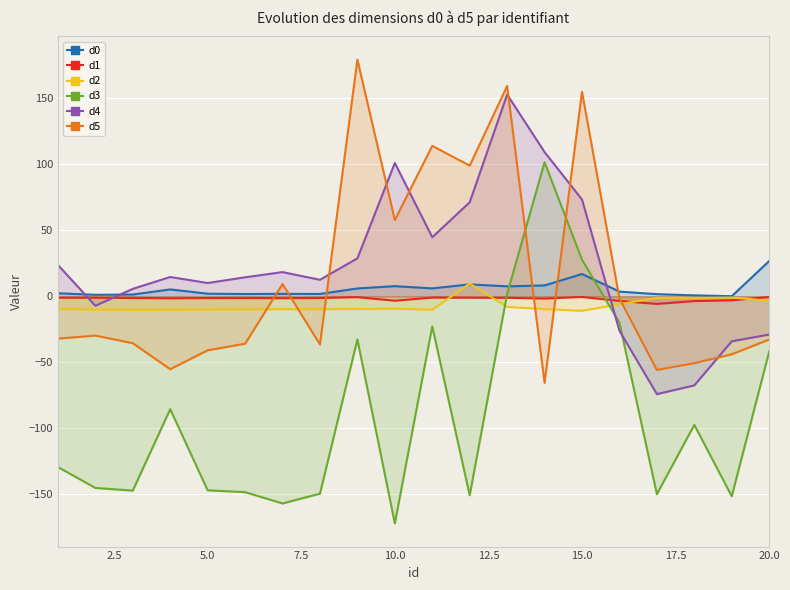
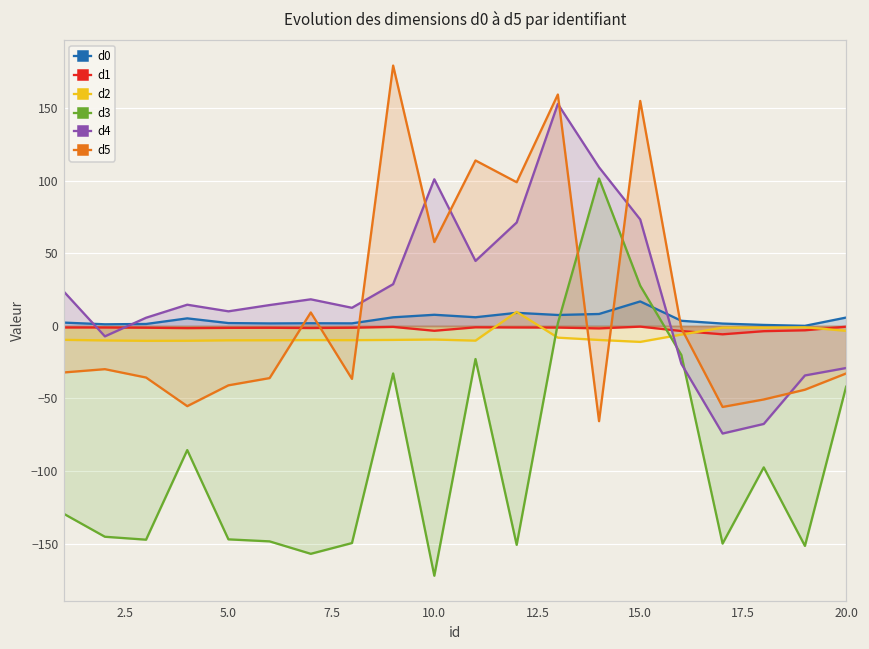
d0, 20.0: 27 -> 6
